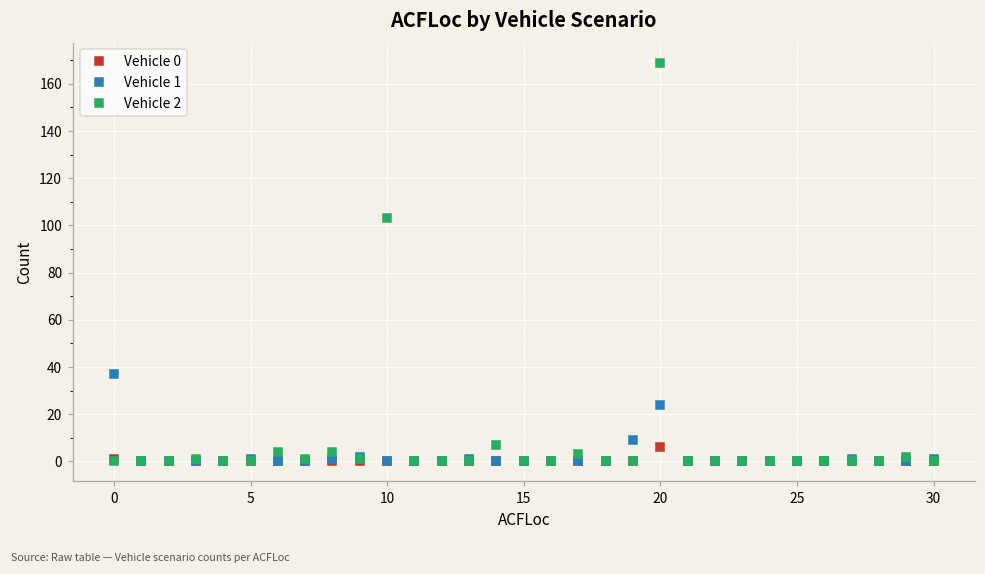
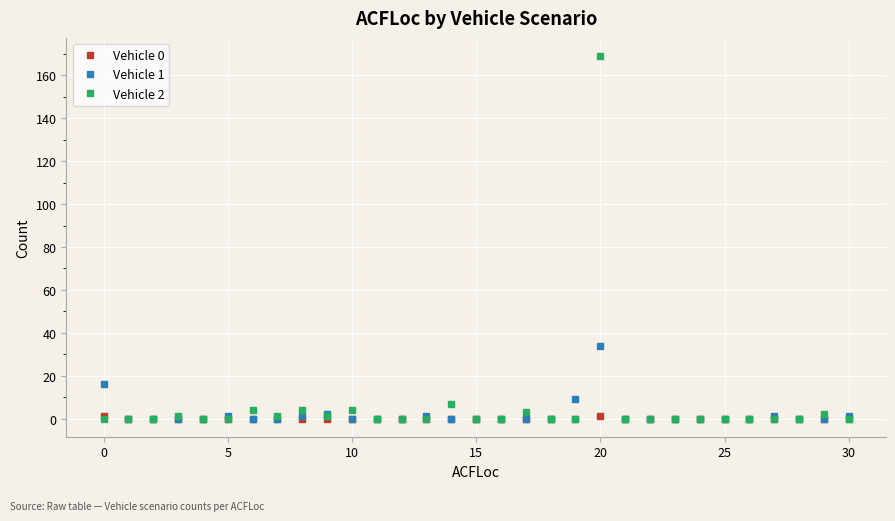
Vehicle 1, 0: 37 -> 16
Vehicle 2, 10: 103 -> 4
Vehicle 0, 20: 6 -> 1
Vehicle 1, 20: 24 -> 34
